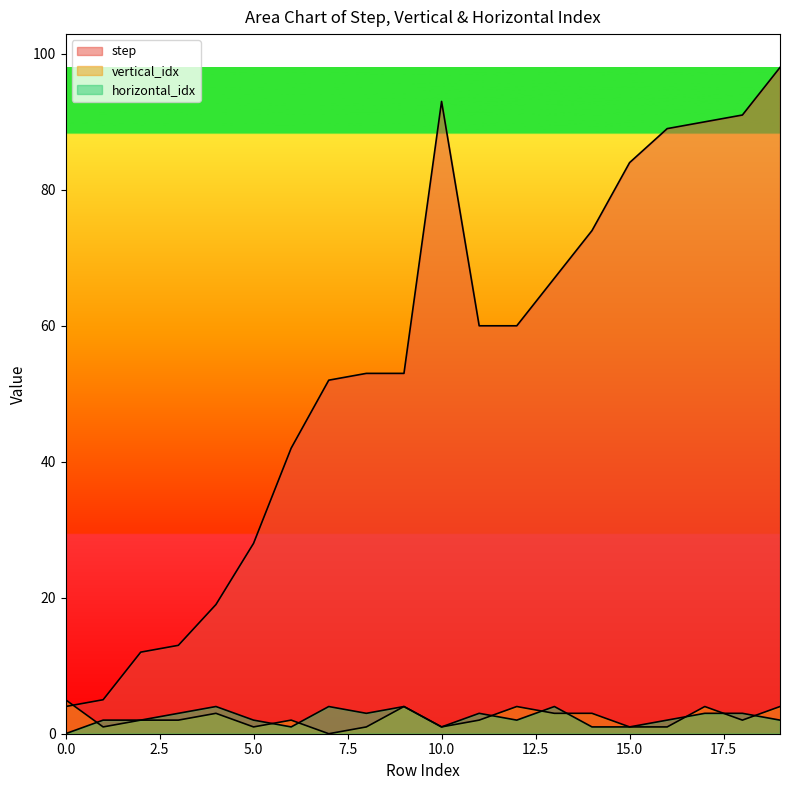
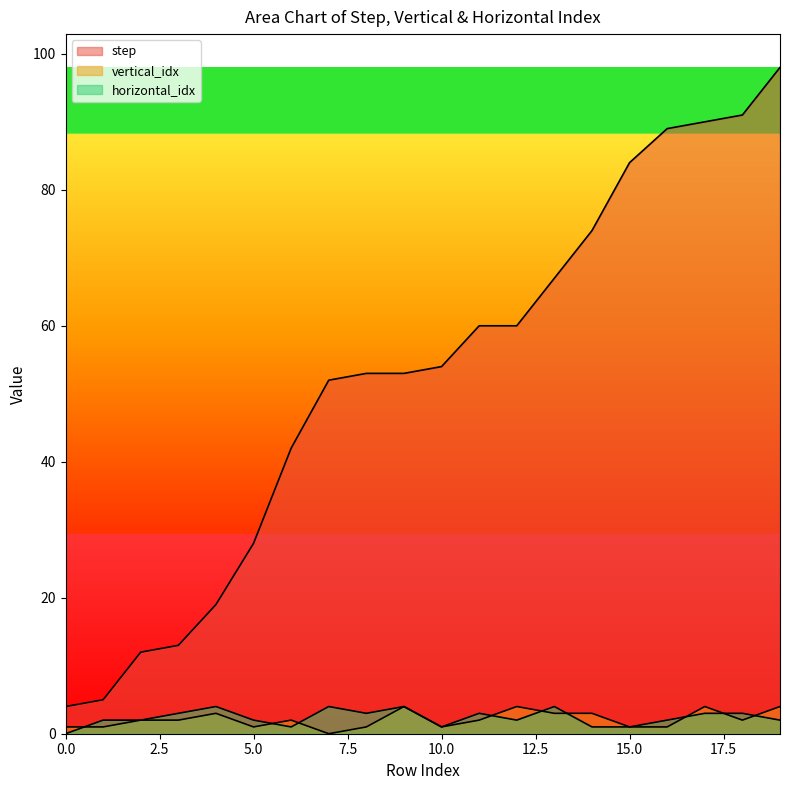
vertical_idx, 0.0: 5 -> 1
step, 10.0: 93 -> 54
